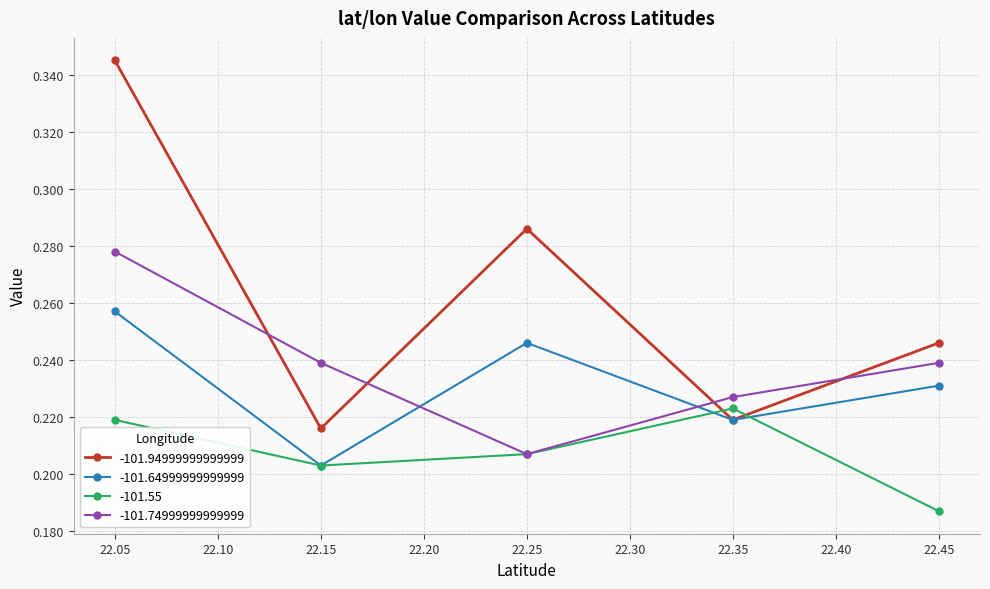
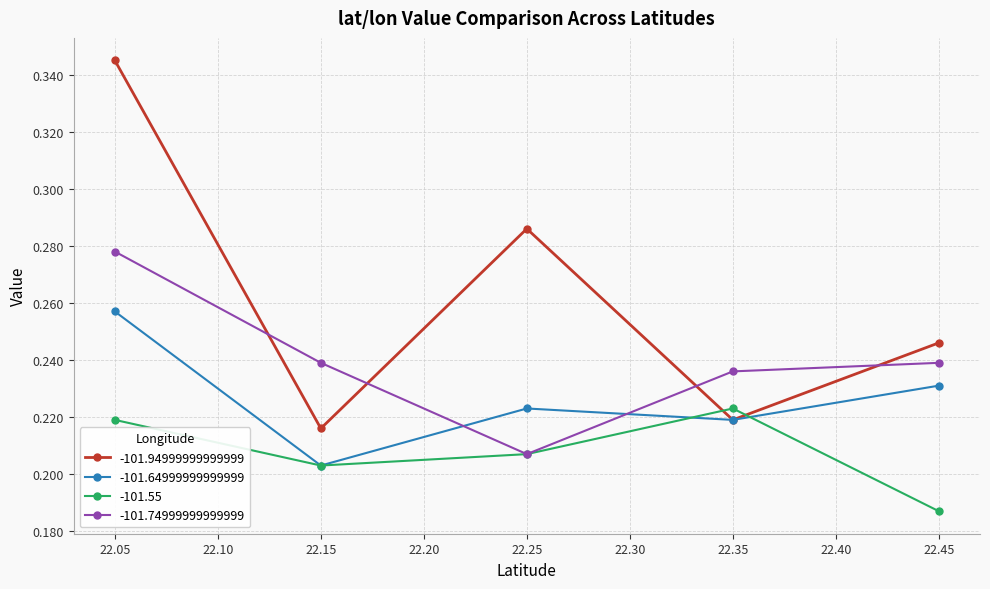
-101.64999999999999, 22.25: 0.246 -> 0.223
-101.74999999999999, 22.35: 0.227 -> 0.236
